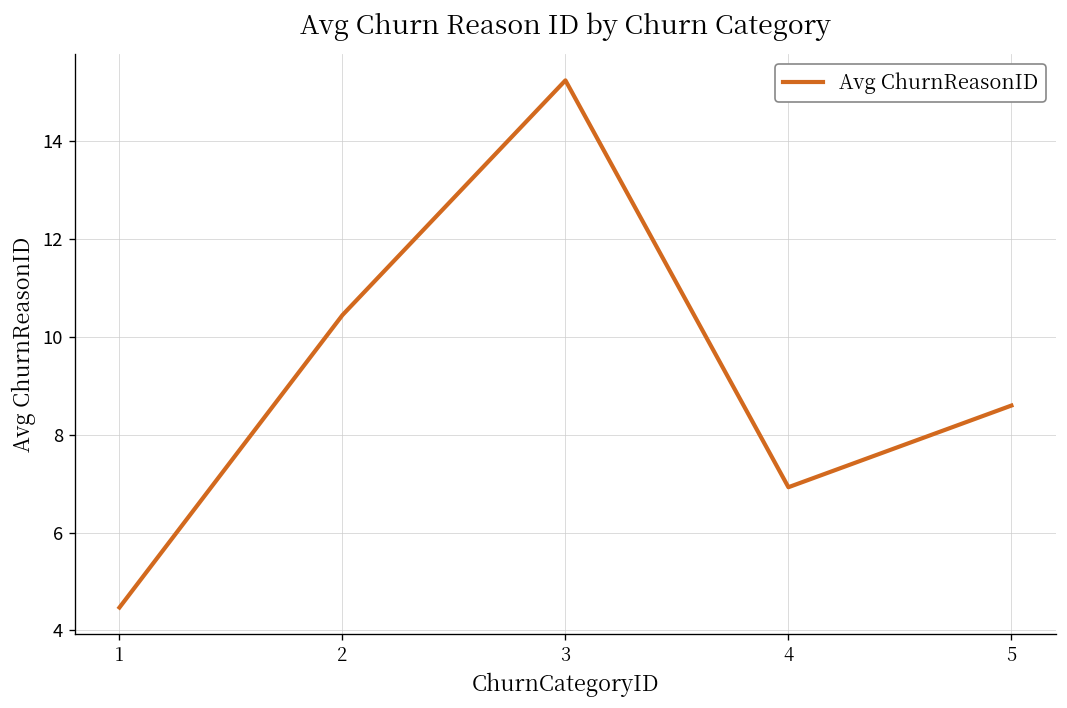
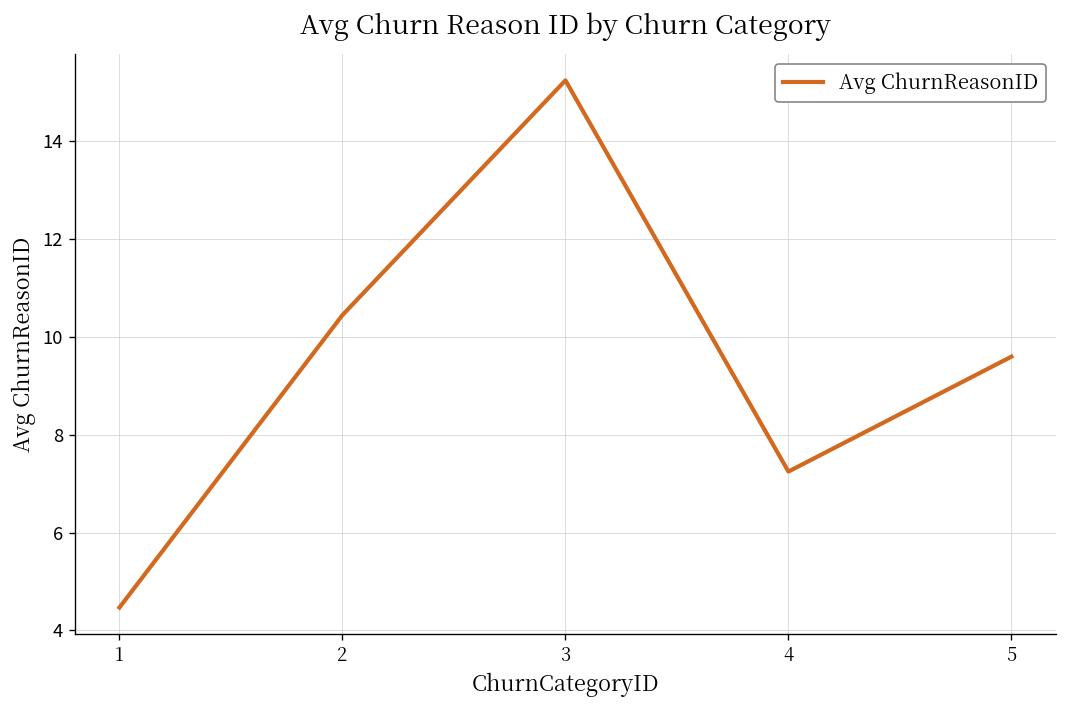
4: 6.9 -> 7.3
5: 8.6 -> 9.6
